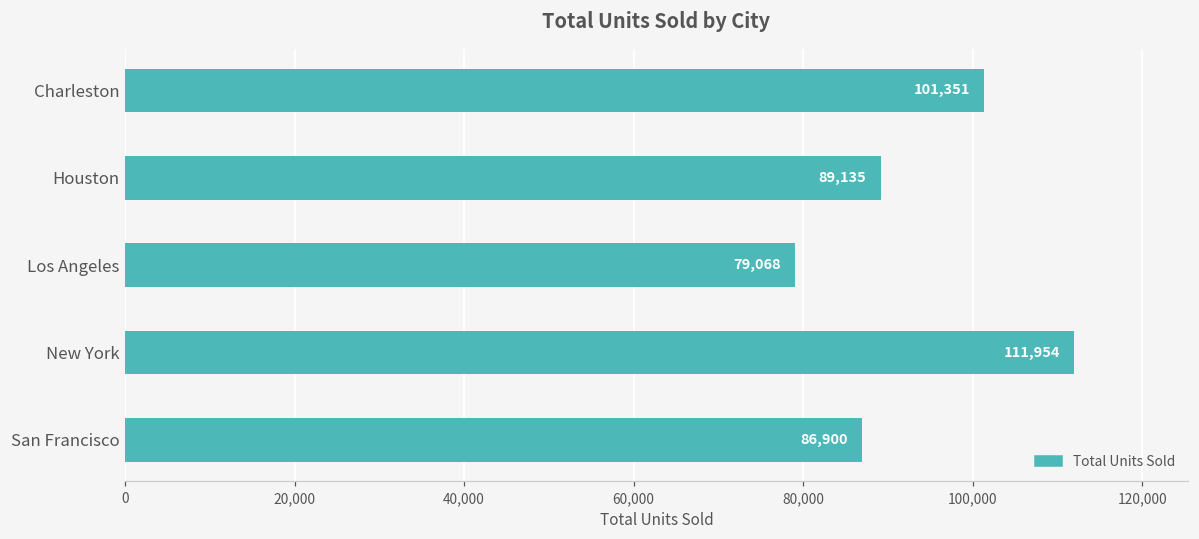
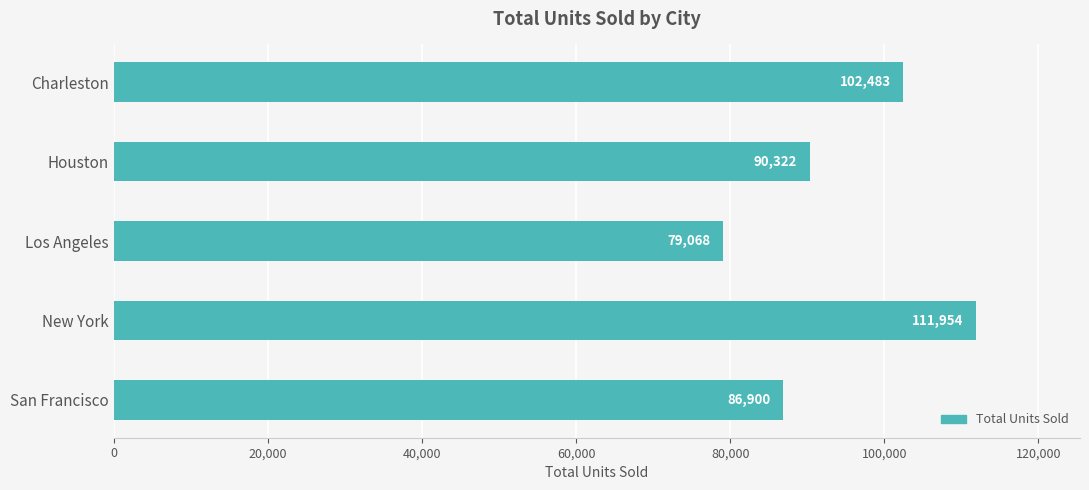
Charleston: 101,351 -> 102,483
Houston: 89,135 -> 90,322
